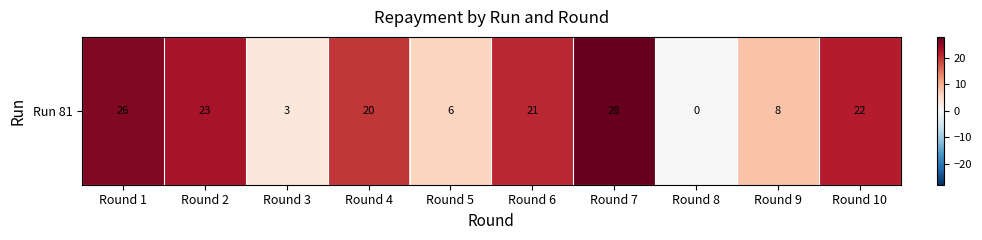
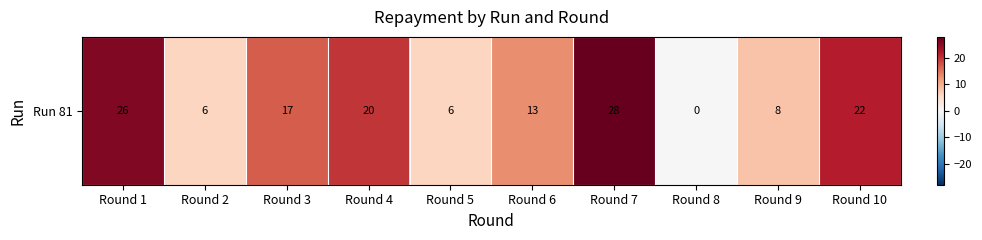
Run 81, Round 2: 23 -> 6
Run 81, Round 3: 3 -> 17
Run 81, Round 6: 21 -> 13
